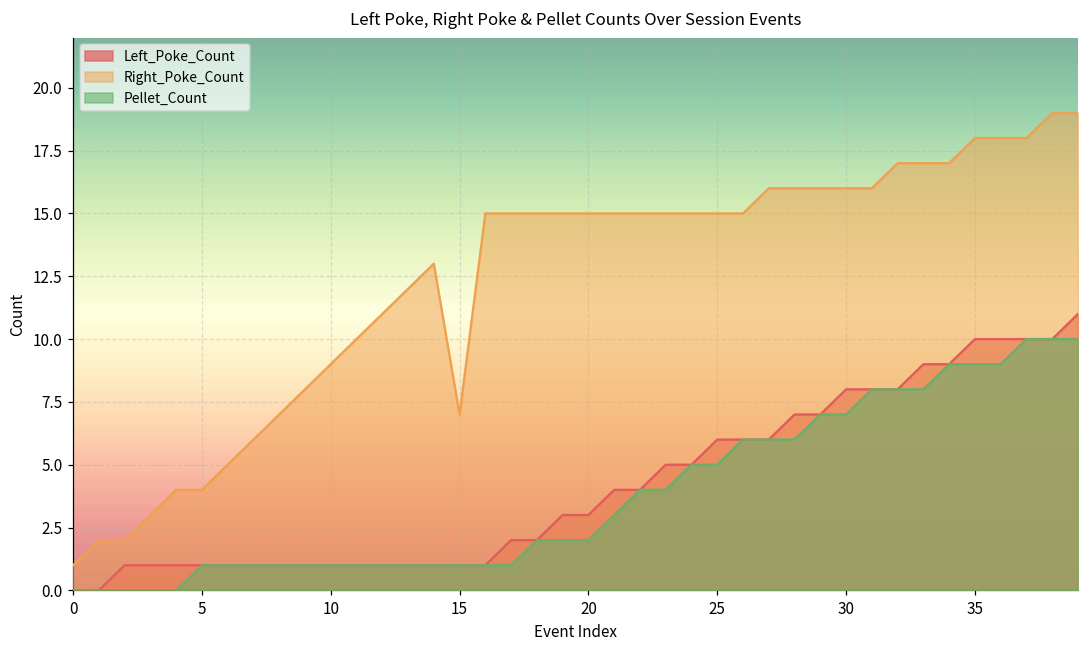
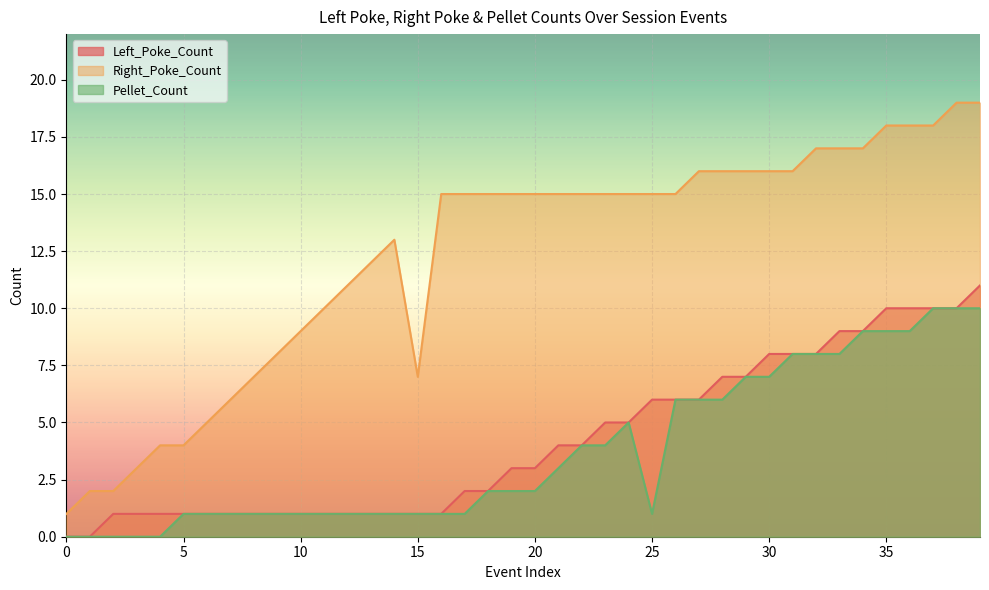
Pellet_Count, 25: 5 -> 1
